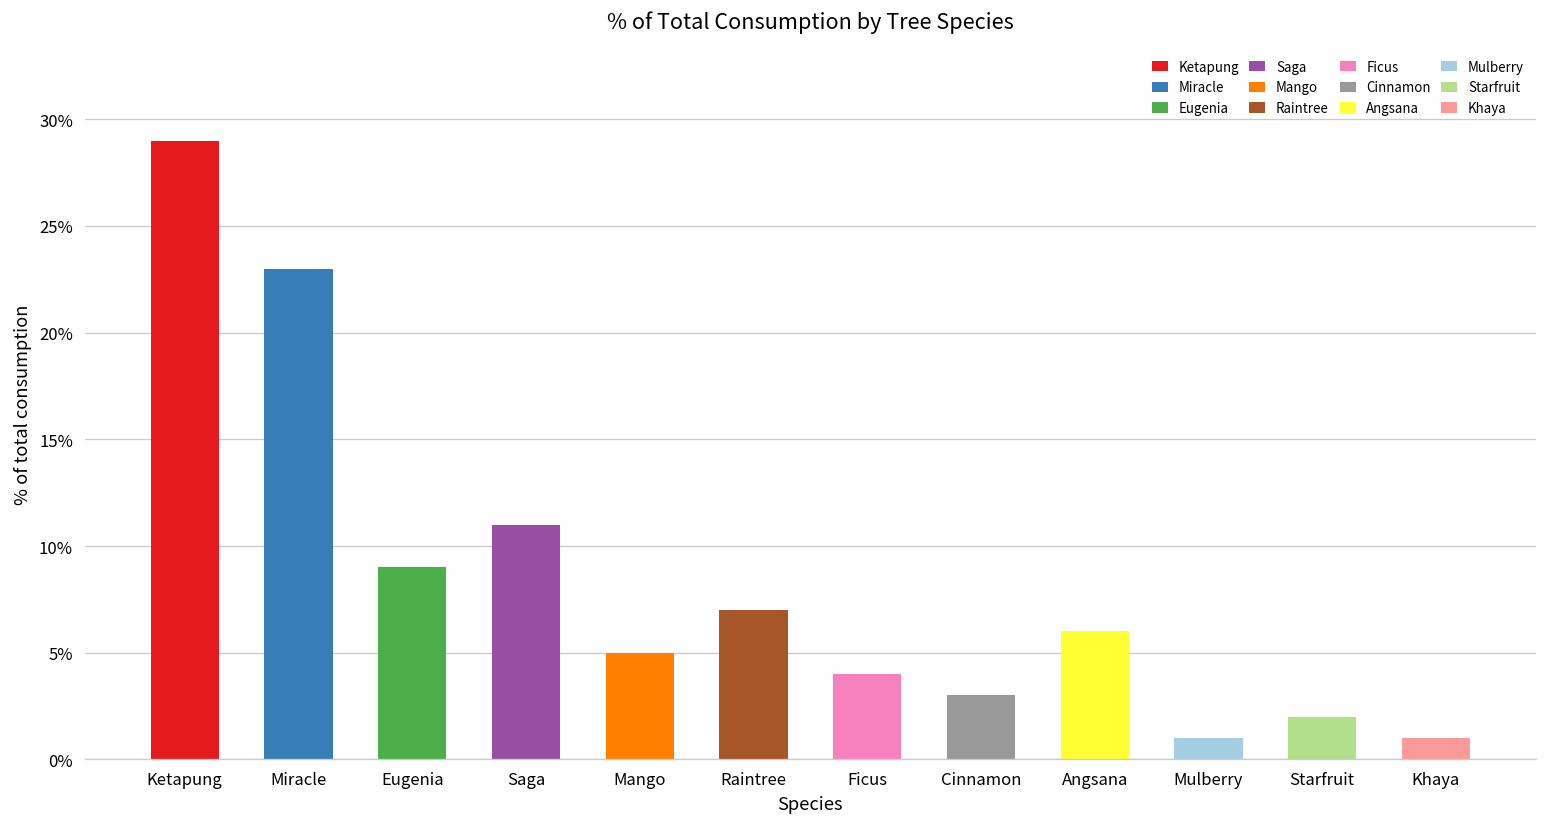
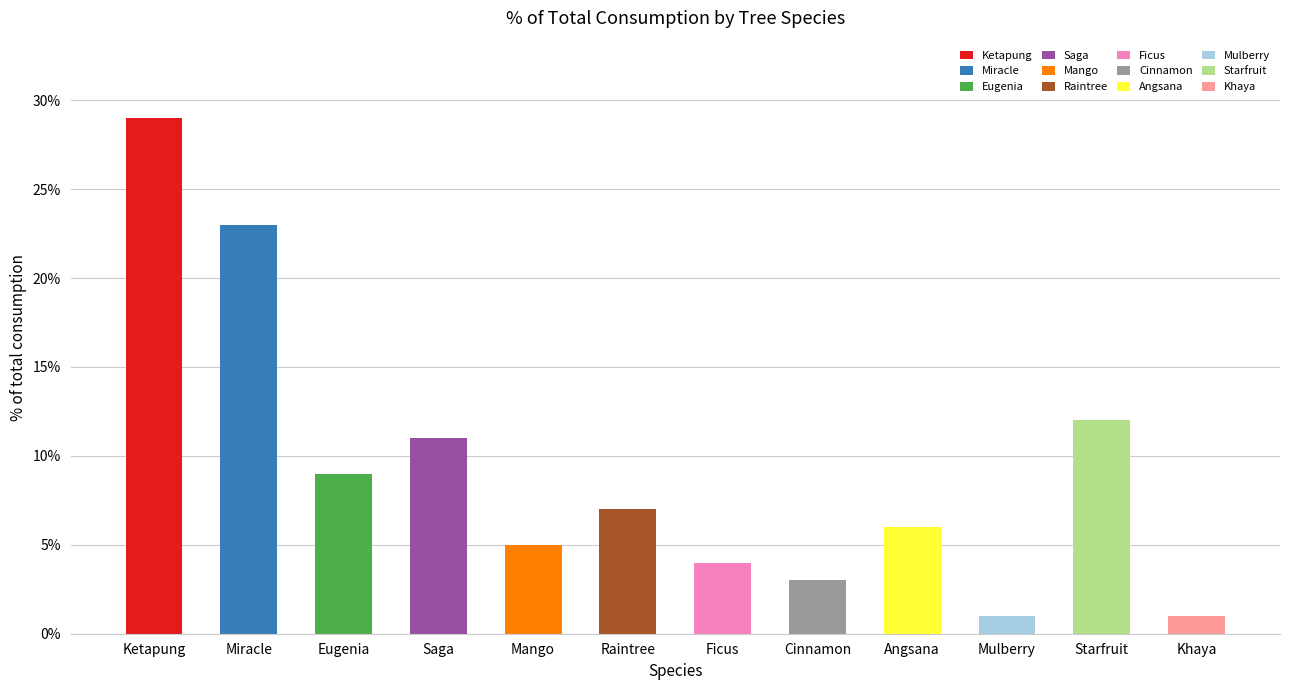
Starfruit: 2% -> 12%
